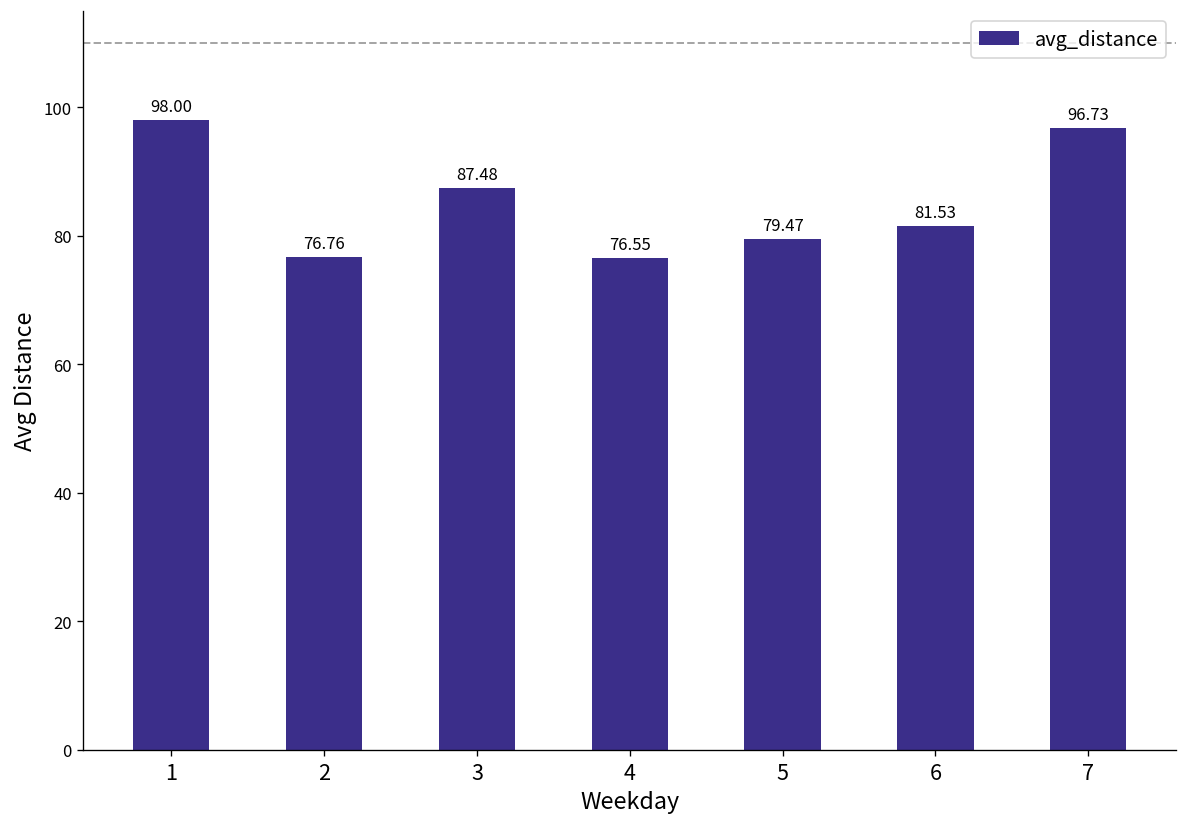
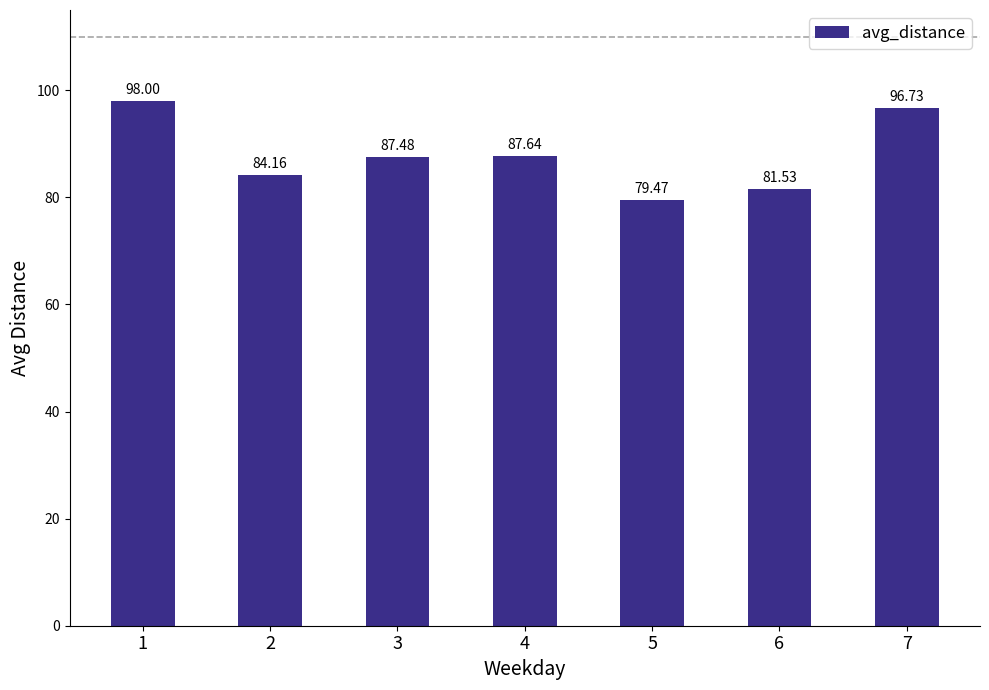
2: 76.76 -> 84.16
4: 76.55 -> 87.64
